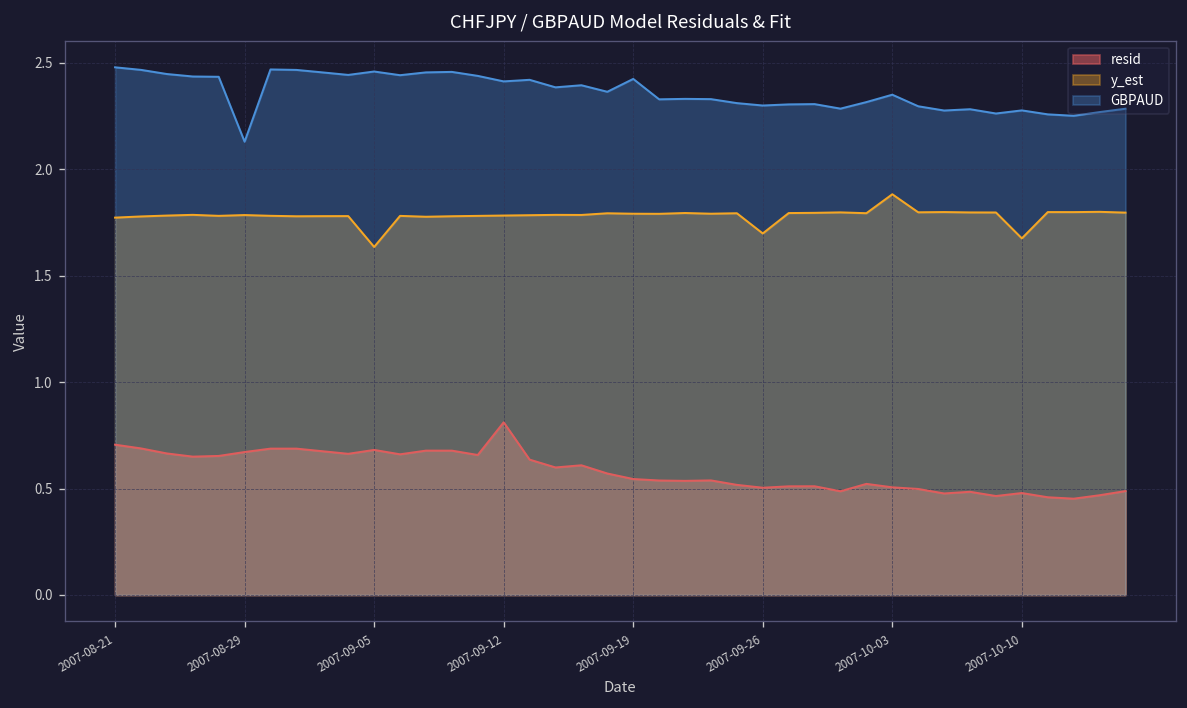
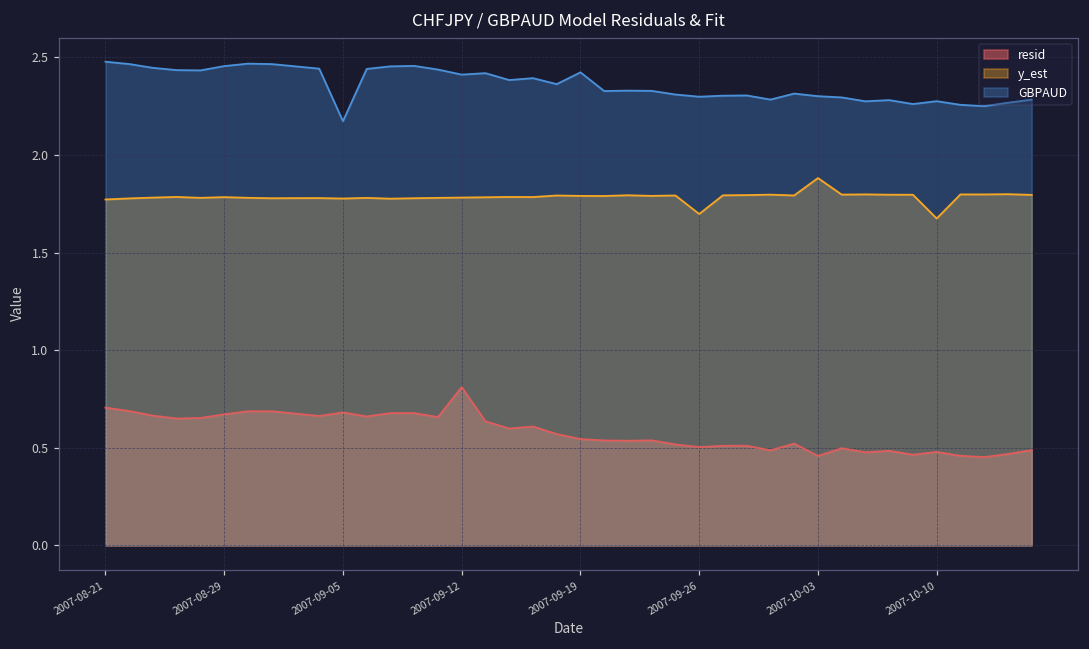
GBPAUD, 2007-08-29: 2.13 -> 2.46
y_est, 2007-09-05: 1.63 -> 1.78
GBPAUD, 2007-09-05: 2.46 -> 2.17
resid, 2007-10-03: 0.51 -> 0.46
GBPAUD, 2007-10-03: 2.35 -> 2.30
